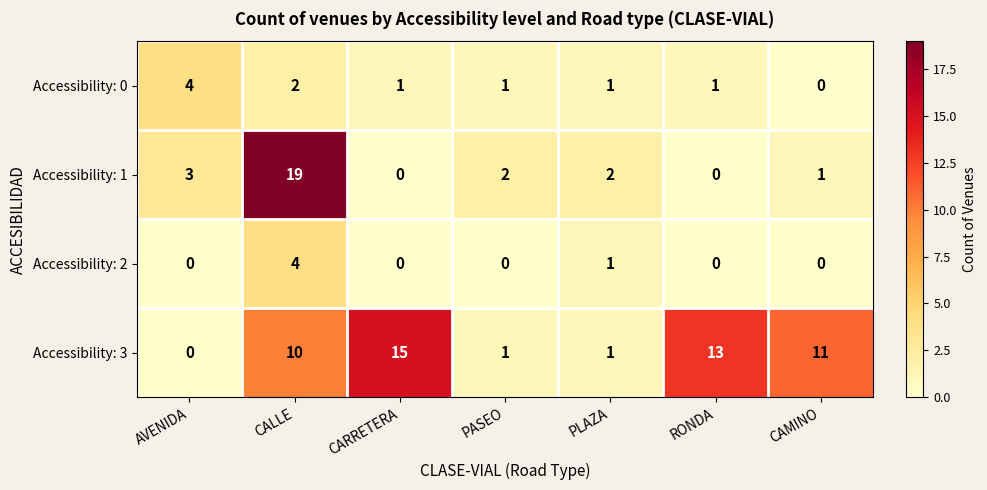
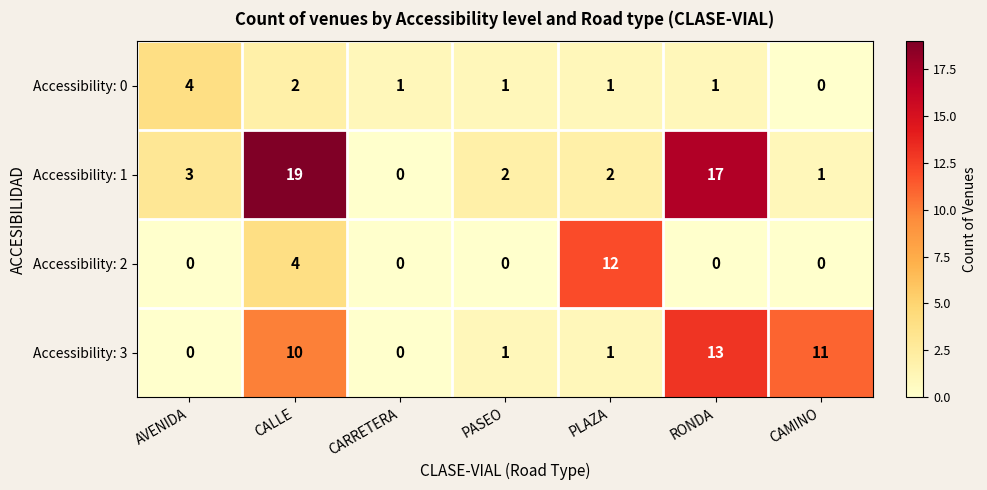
Accessibility: 1, RONDA: 0 -> 17
Accessibility: 2, PLAZA: 1 -> 12
Accessibility: 3, CARRETERA: 15 -> 0
